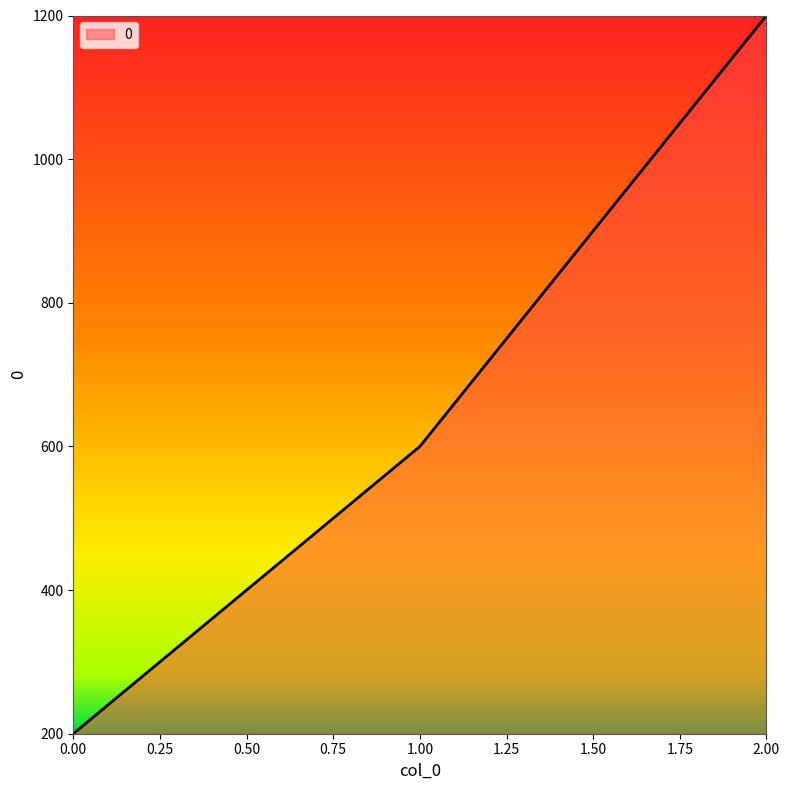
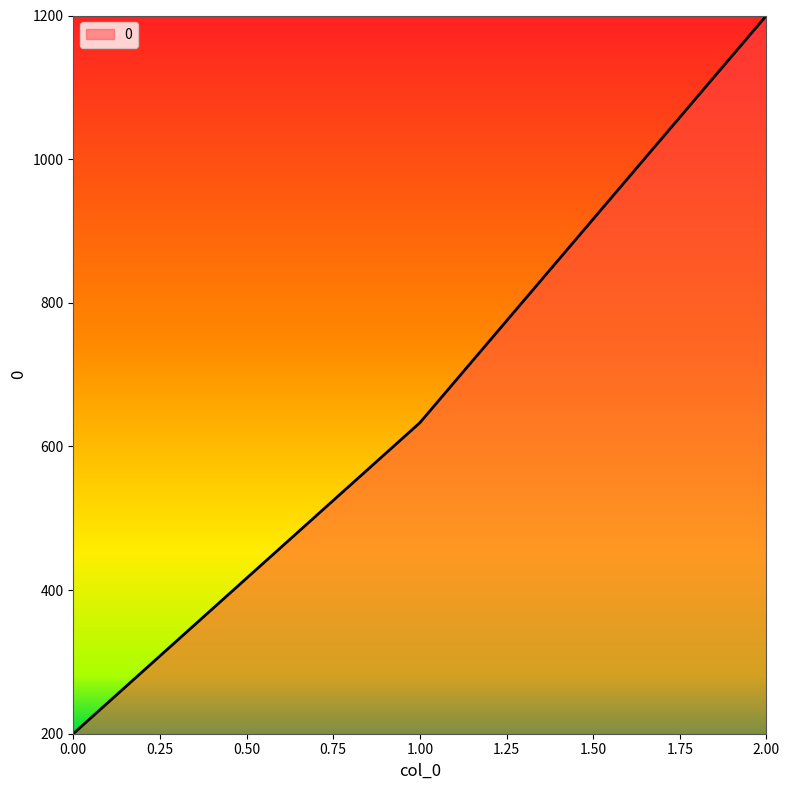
1.00: 600 -> 630
